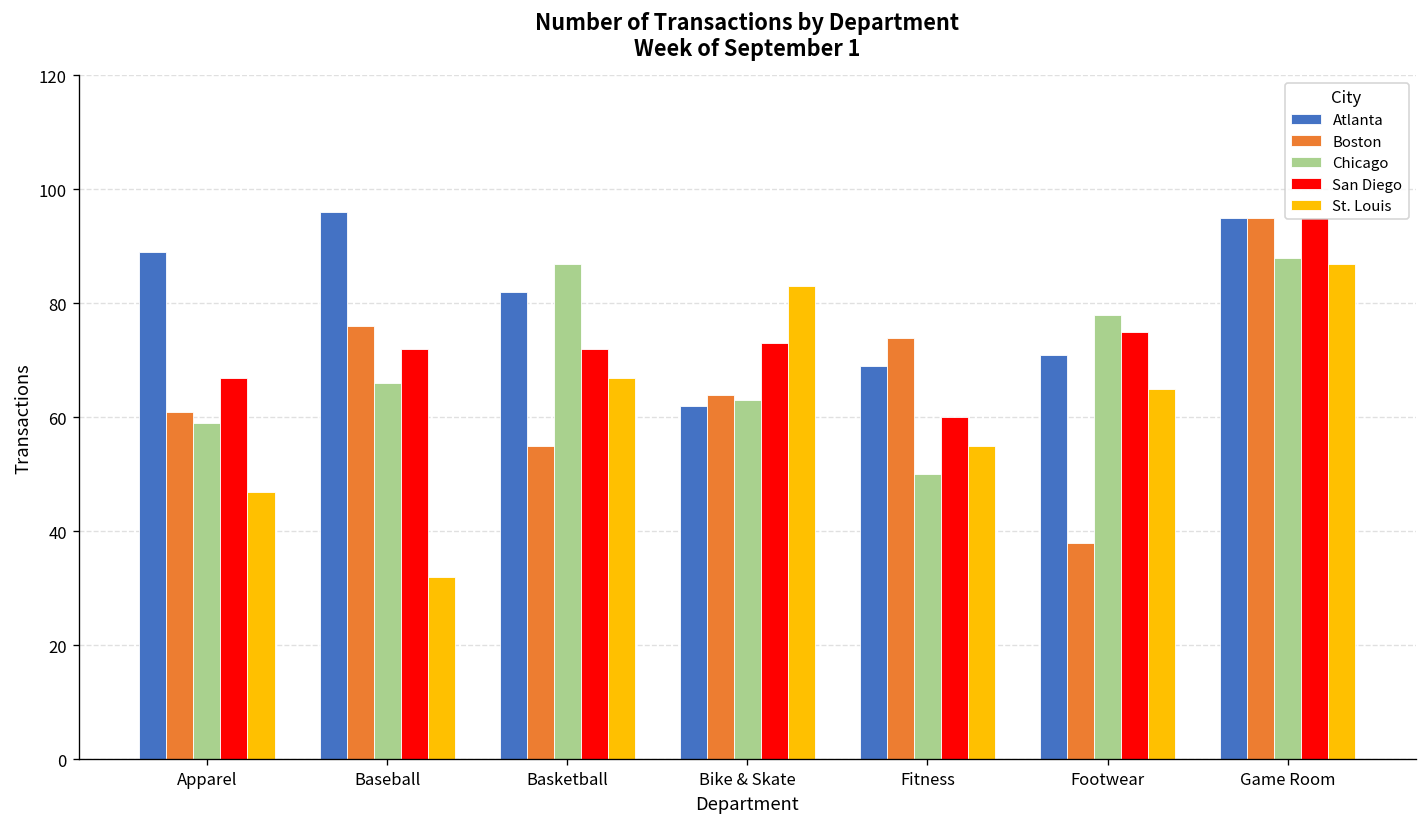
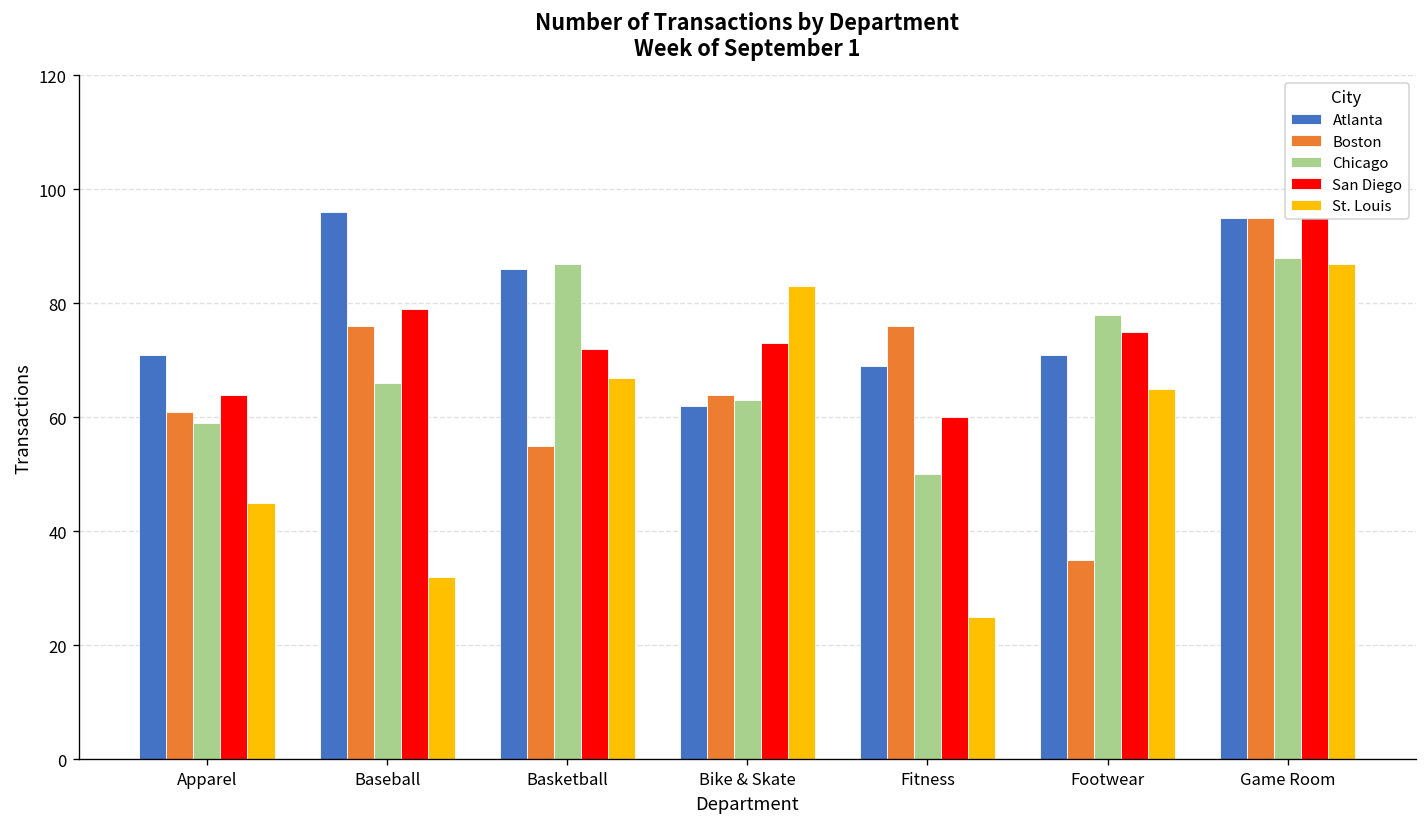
Atlanta, Apparel: 89 -> 71
San Diego, Apparel: 67 -> 64
St. Louis, Apparel: 47 -> 45
San Diego, Baseball: 72 -> 79
Atlanta, Basketball: 82 -> 86
Boston, Fitness: 74 -> 76
St. Louis, Fitness: 55 -> 25
Boston, Footwear: 38 -> 35
